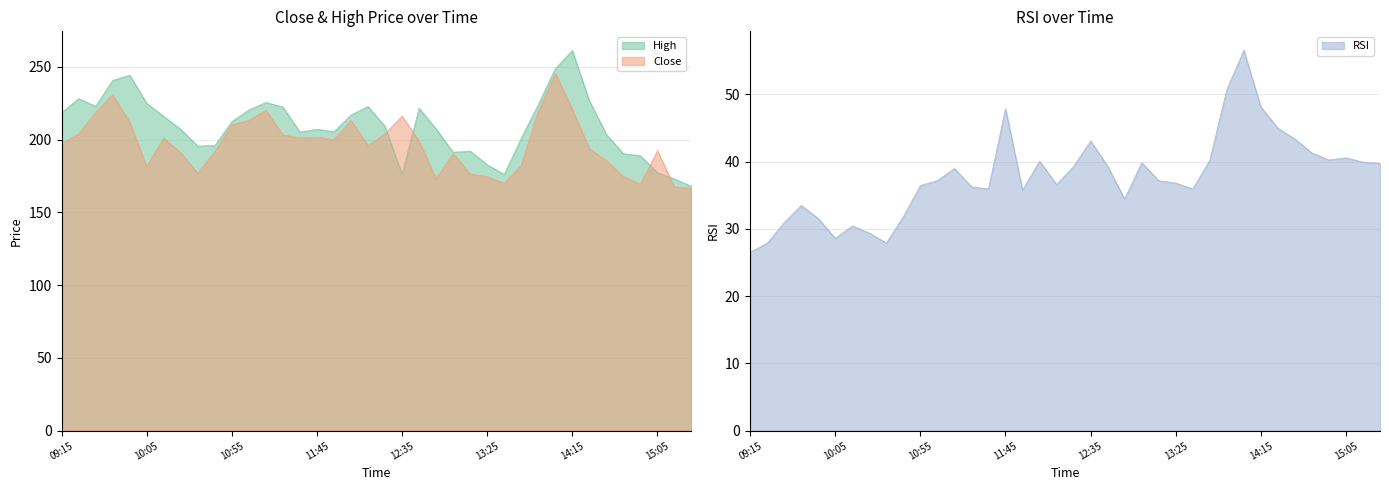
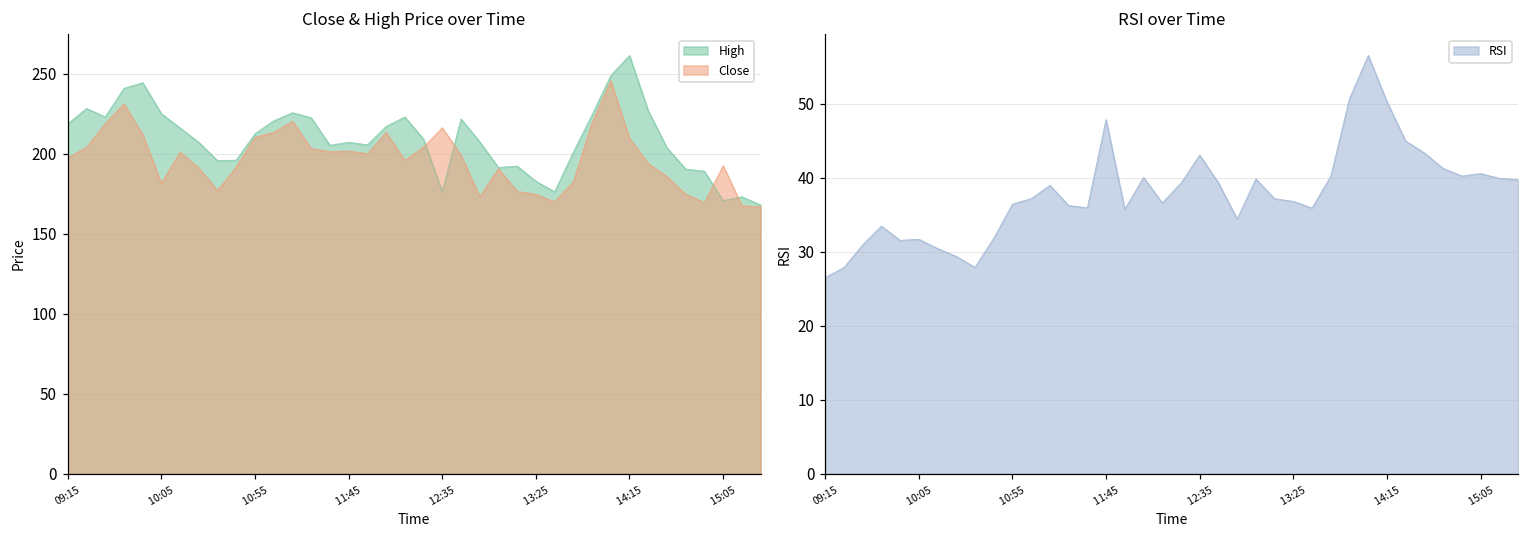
Close & High Price over Time, Close, 14:15: 221 -> 210
Close & High Price over Time, High, 15:05: 177 -> 171
RSI over Time, 10:05: 29 -> 32
RSI over Time, 14:15: 48 -> 50
